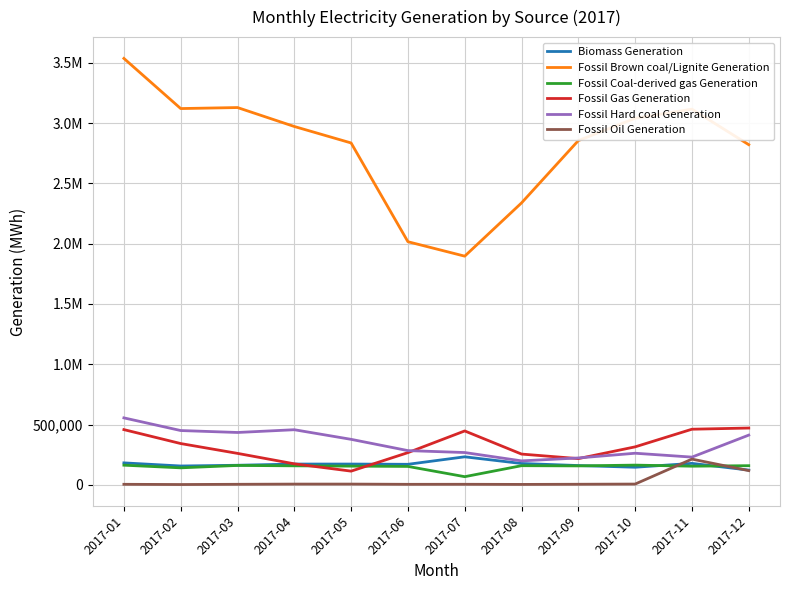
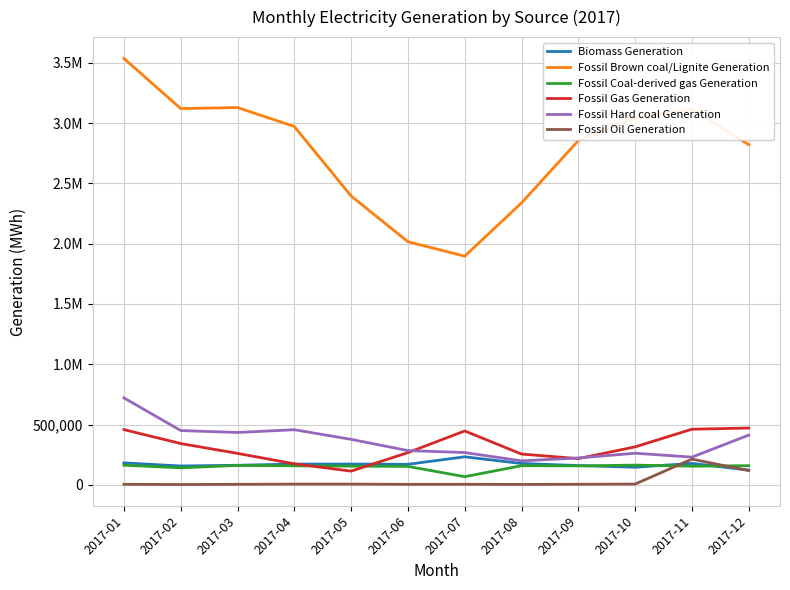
Fossil Hard coal Generation, 2017-01: 560,000 -> 720,000
Fossil Brown coal/Lignite Generation, 2017-05: 2,840,000 -> 2,400,000
